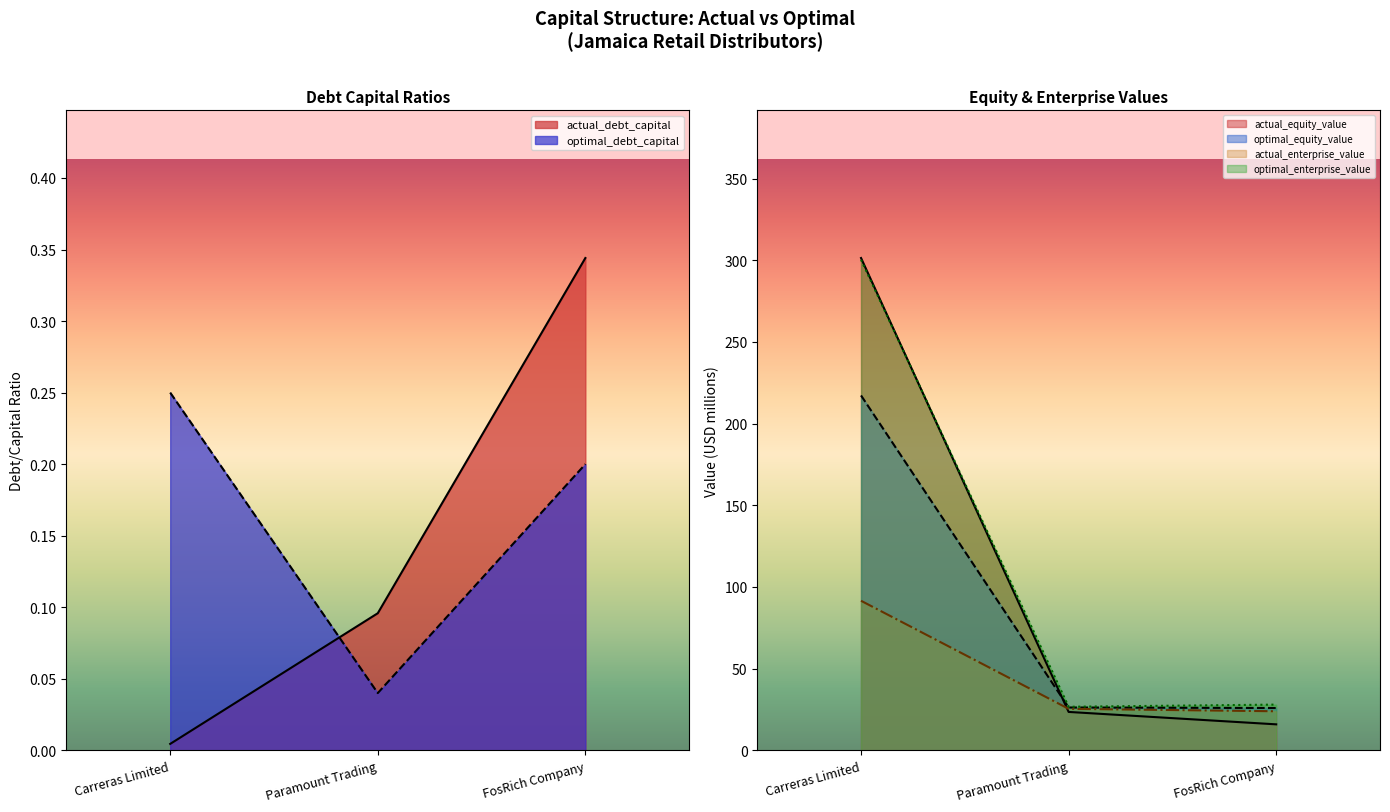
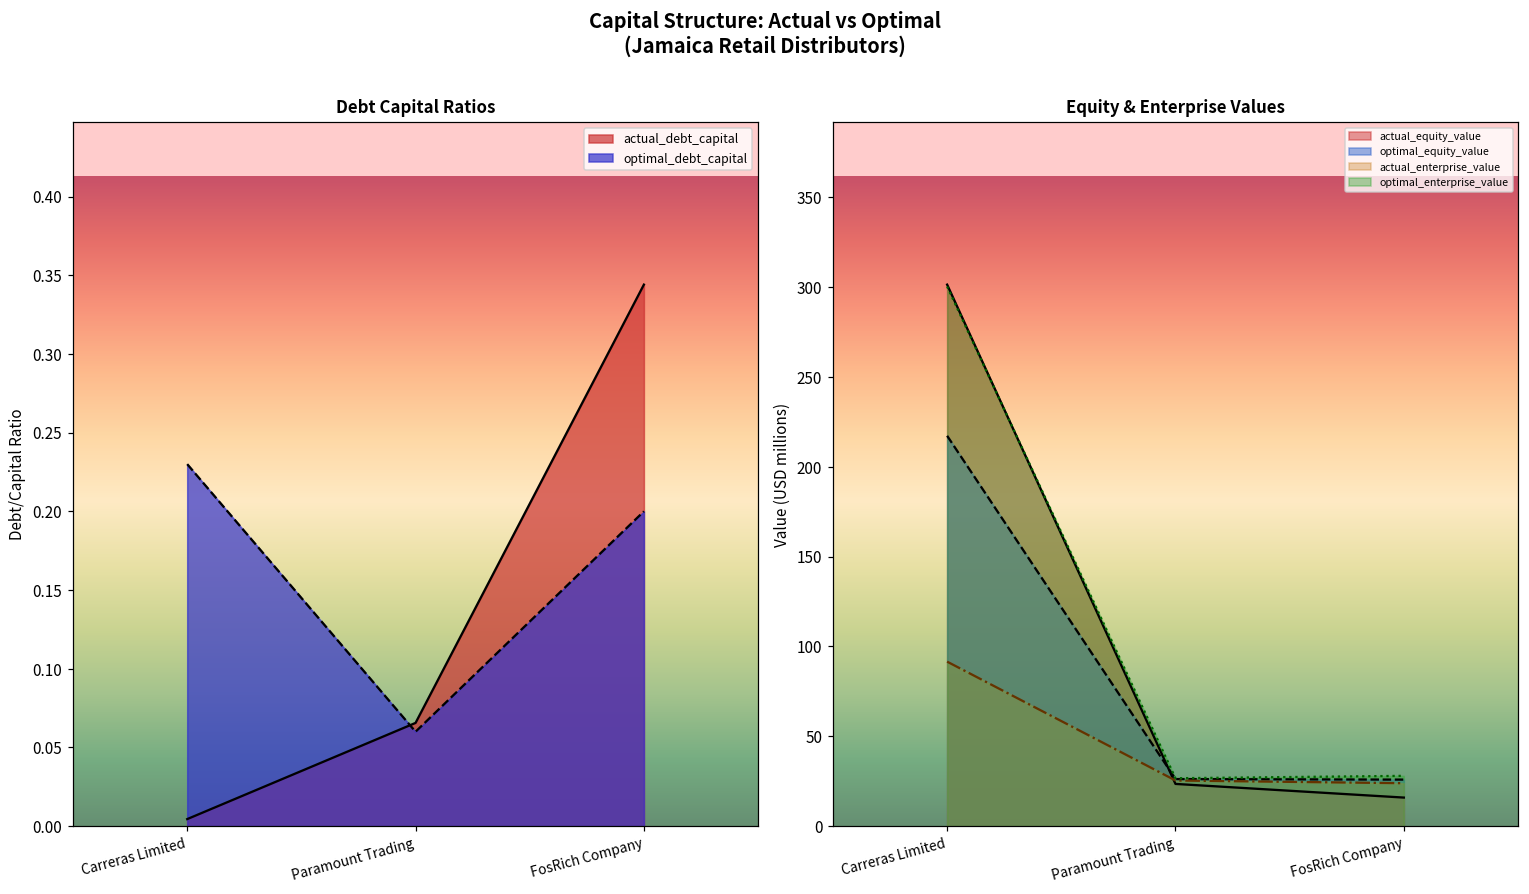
Debt Capital Ratios, optimal_debt_capital, Carreras Limited: 0.25 -> 0.23
Debt Capital Ratios, actual_debt_capital, Paramount Trading: 0.096 -> 0.066
Debt Capital Ratios, optimal_debt_capital, Paramount Trading: 0.04 -> 0.06
